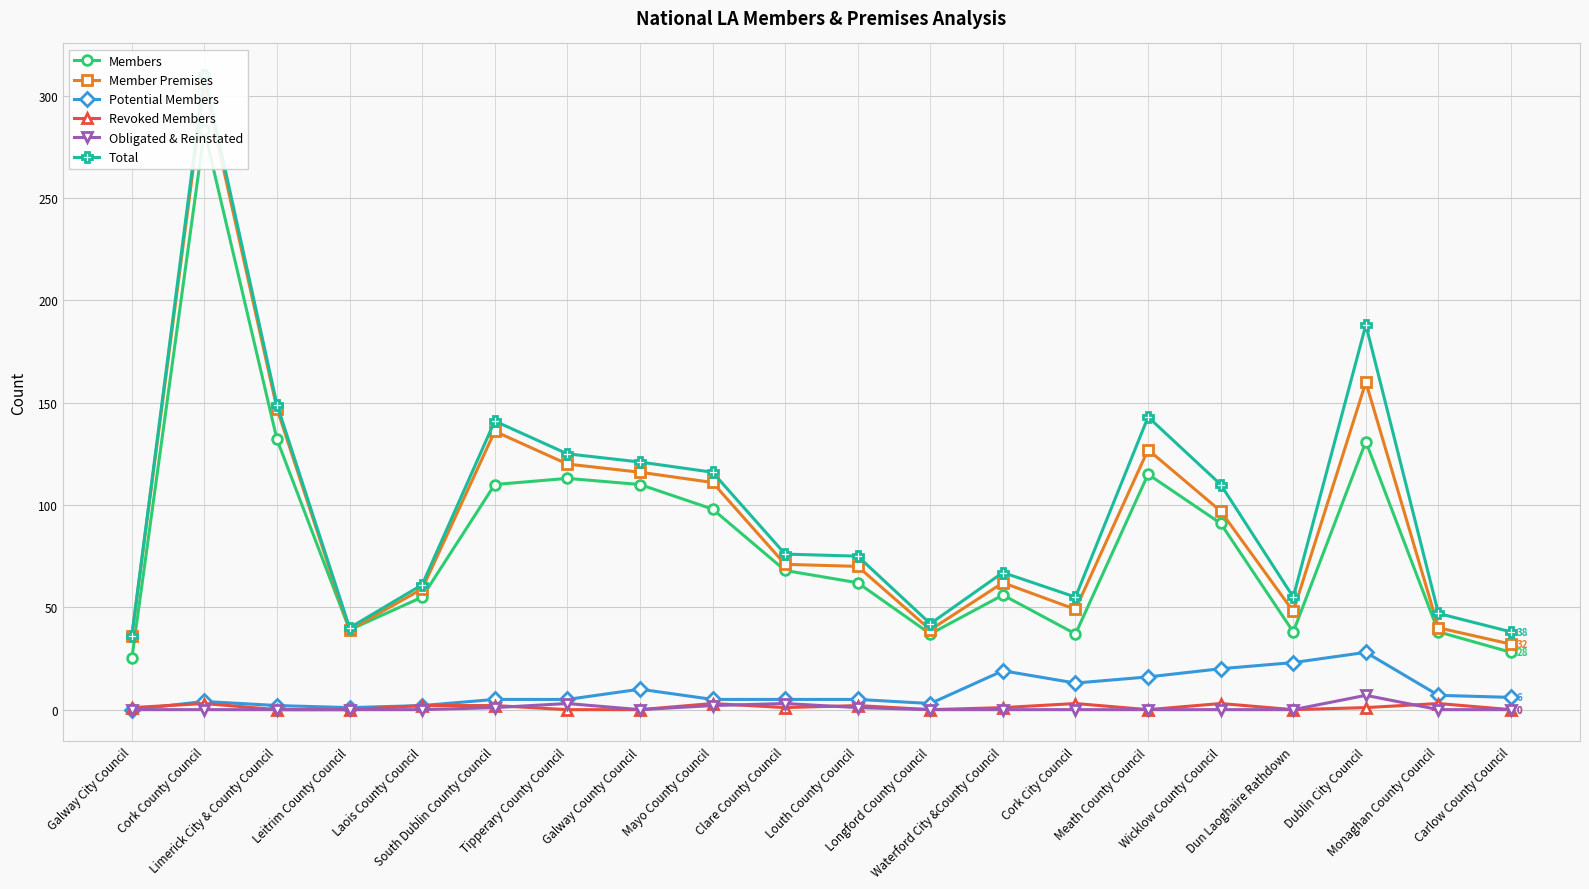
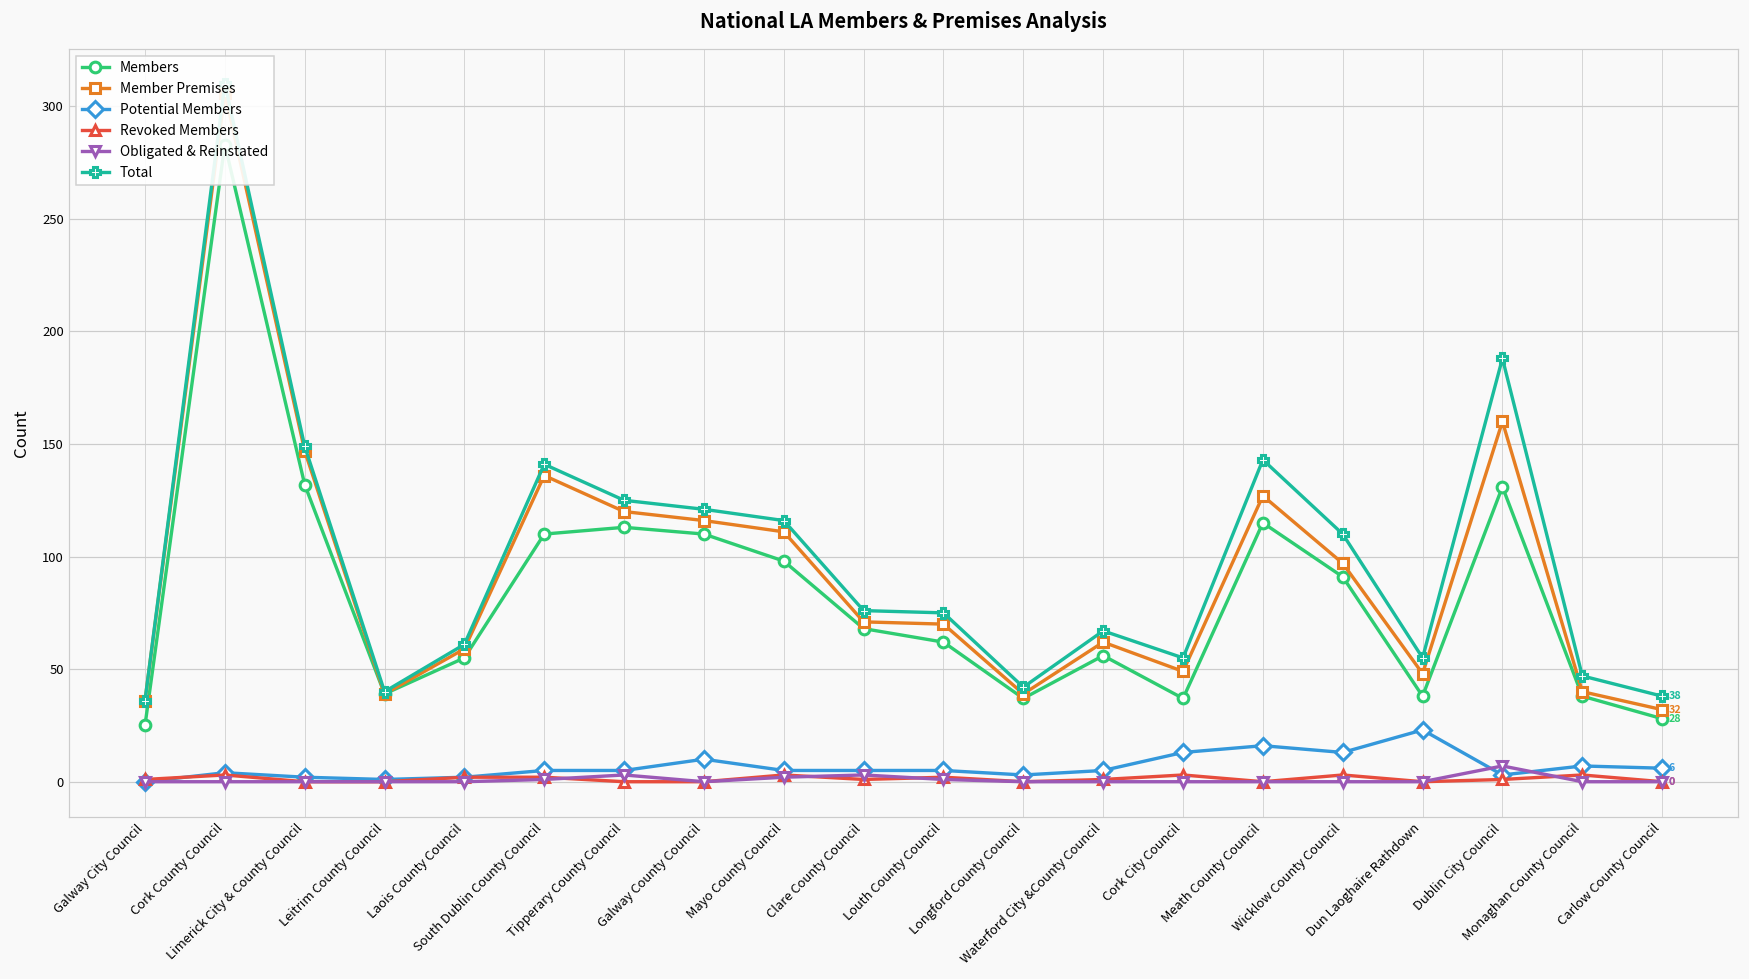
Potential Members, Waterford City &County Council: 19 -> 5
Potential Members, Wicklow County Council: 20 -> 13
Potential Members, Dublin City Council: 28 -> 3
